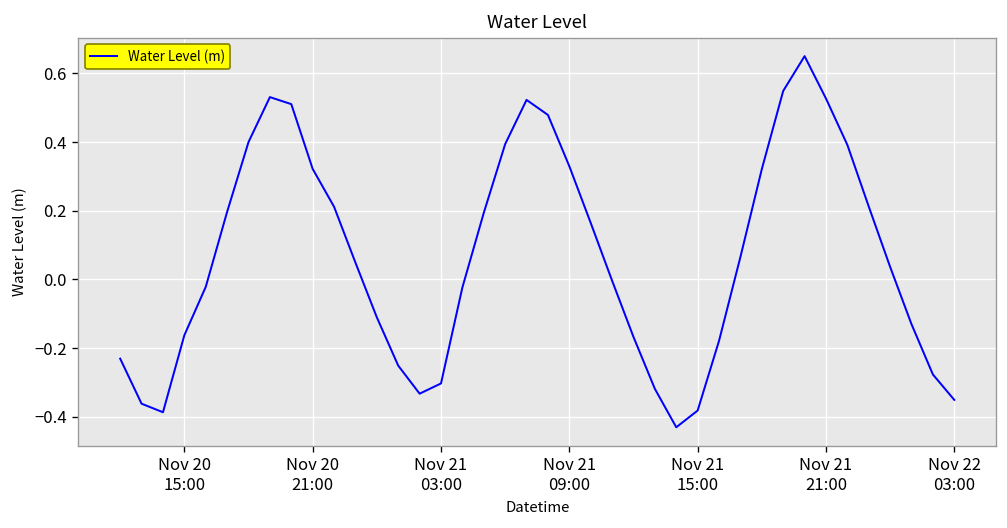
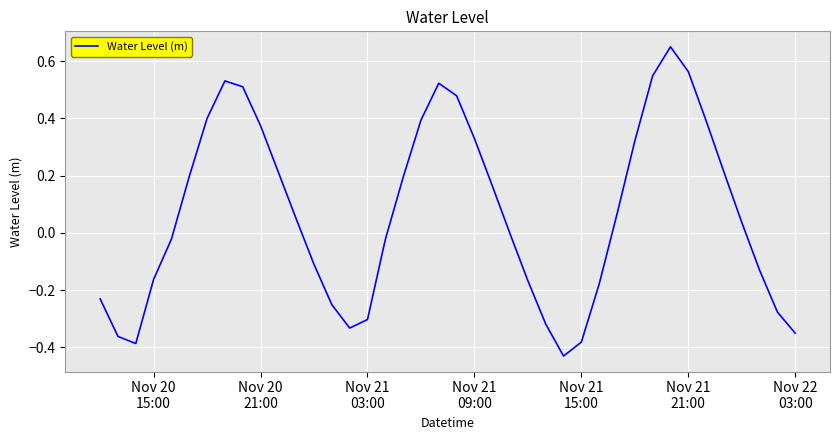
Nov 20 21:00: 0.32 -> 0.37
Nov 21 21:00: 0.53 -> 0.56
